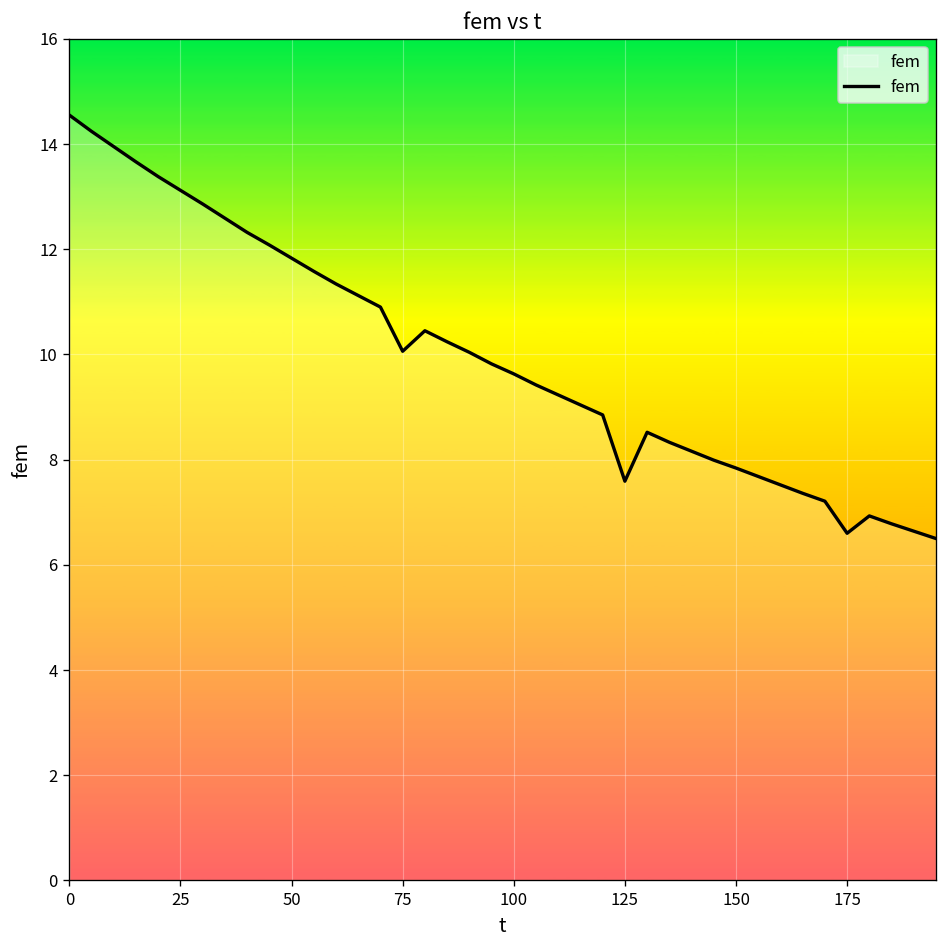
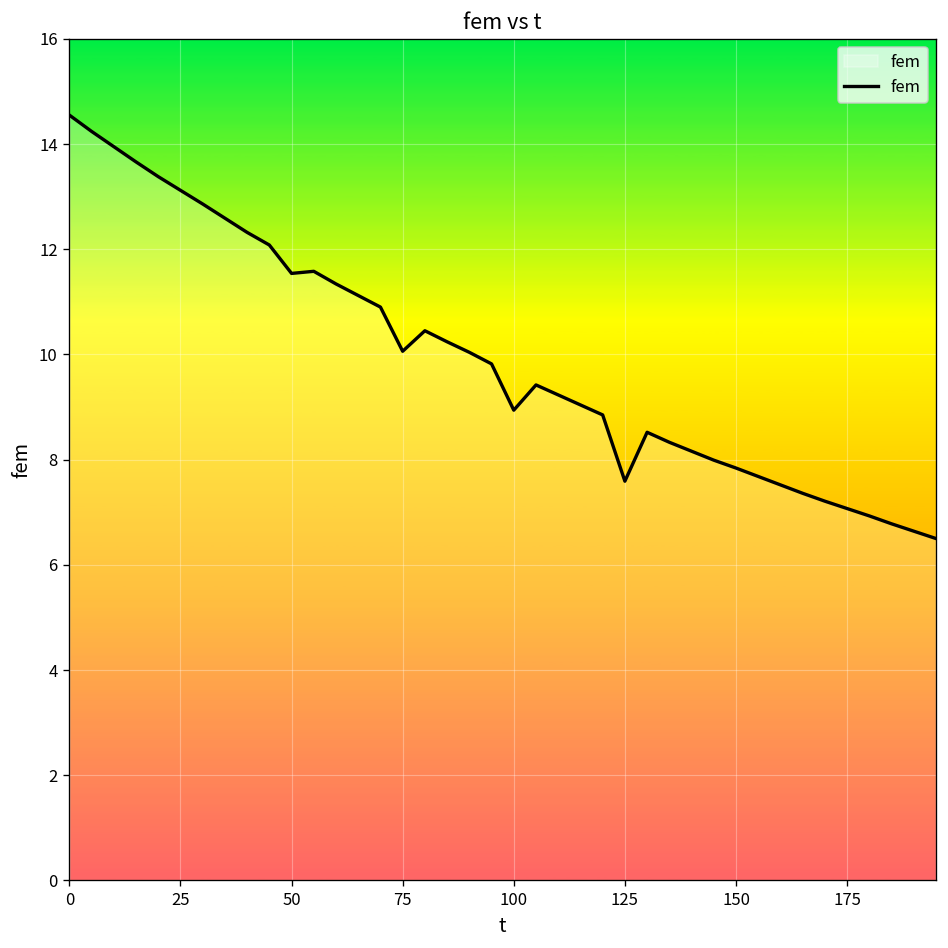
50: 11.8 -> 11.5
100: 9.6 -> 8.9
175: 6.6 -> 7.1
